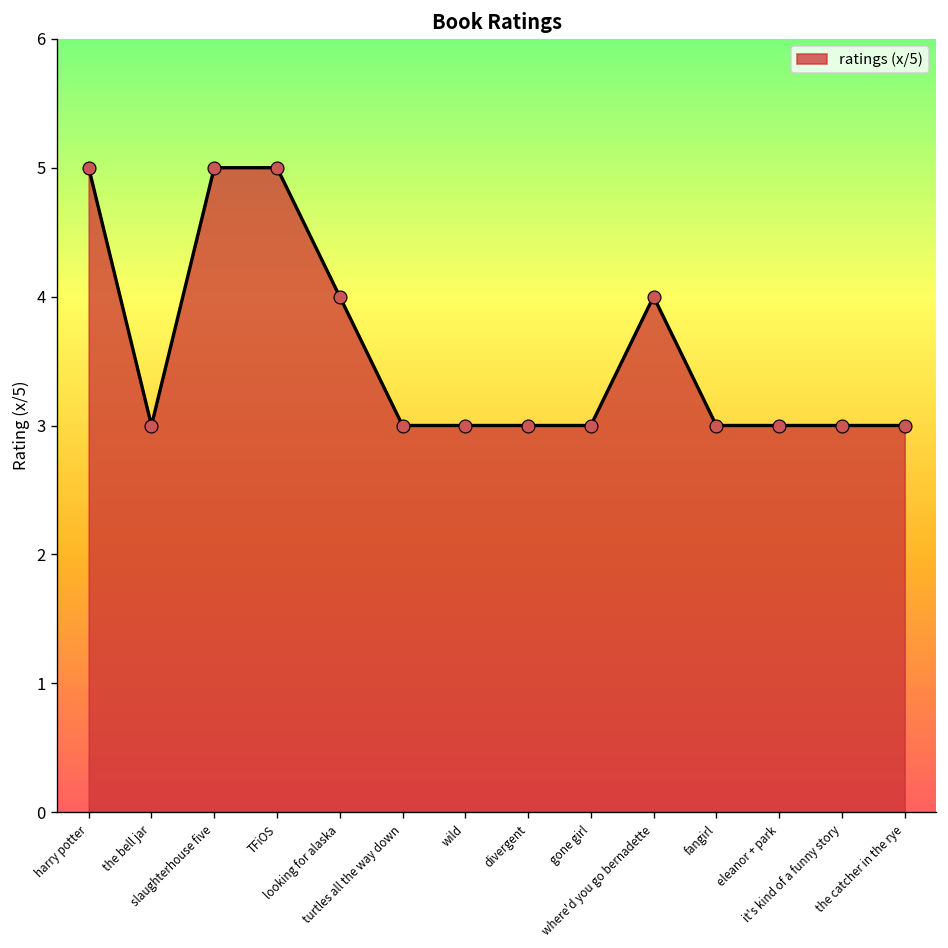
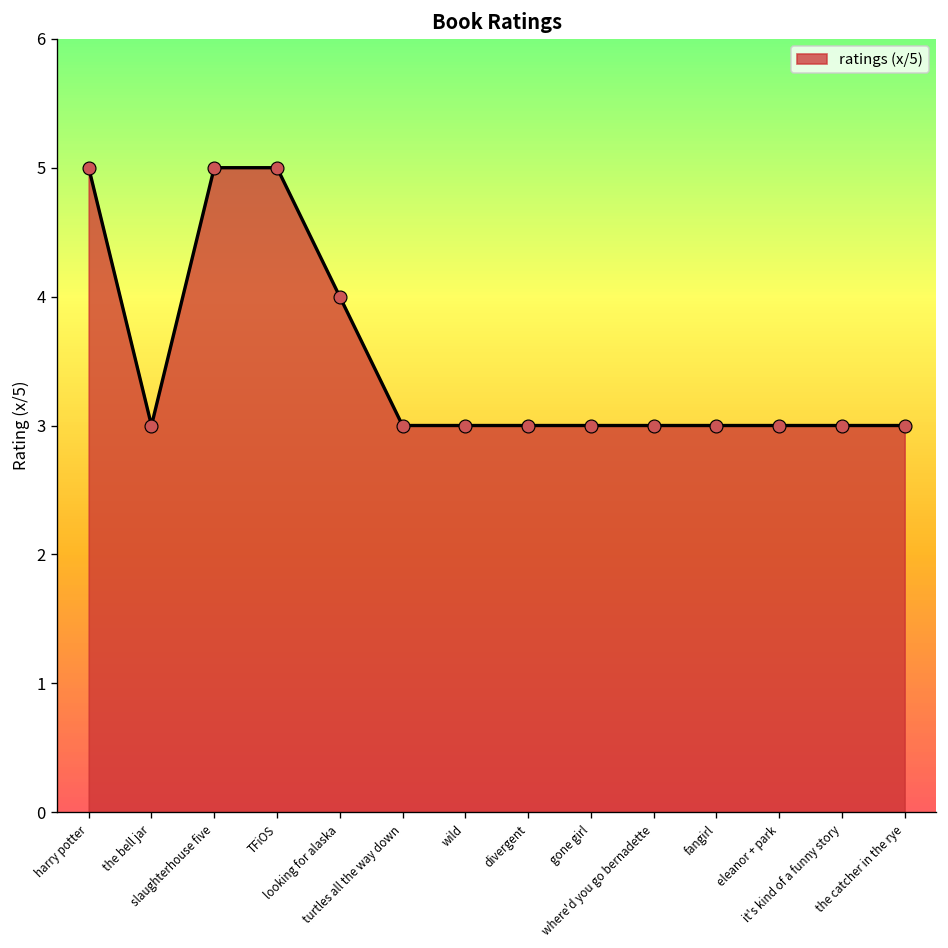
where'd you go bernadette: 4 -> 3
